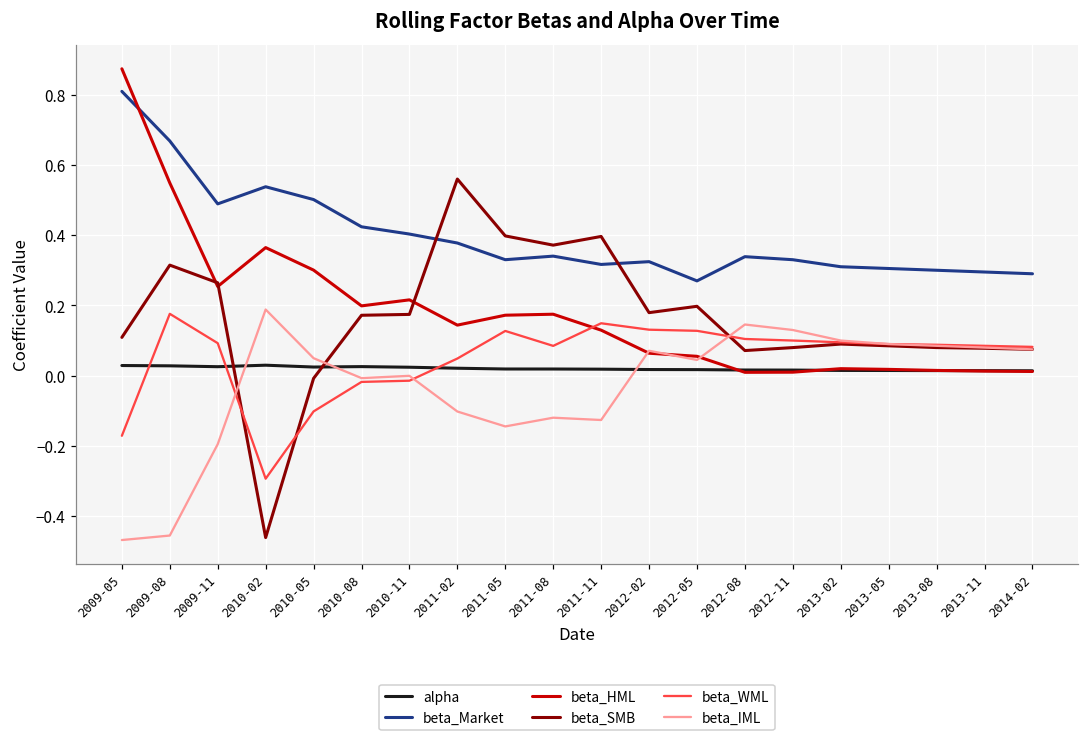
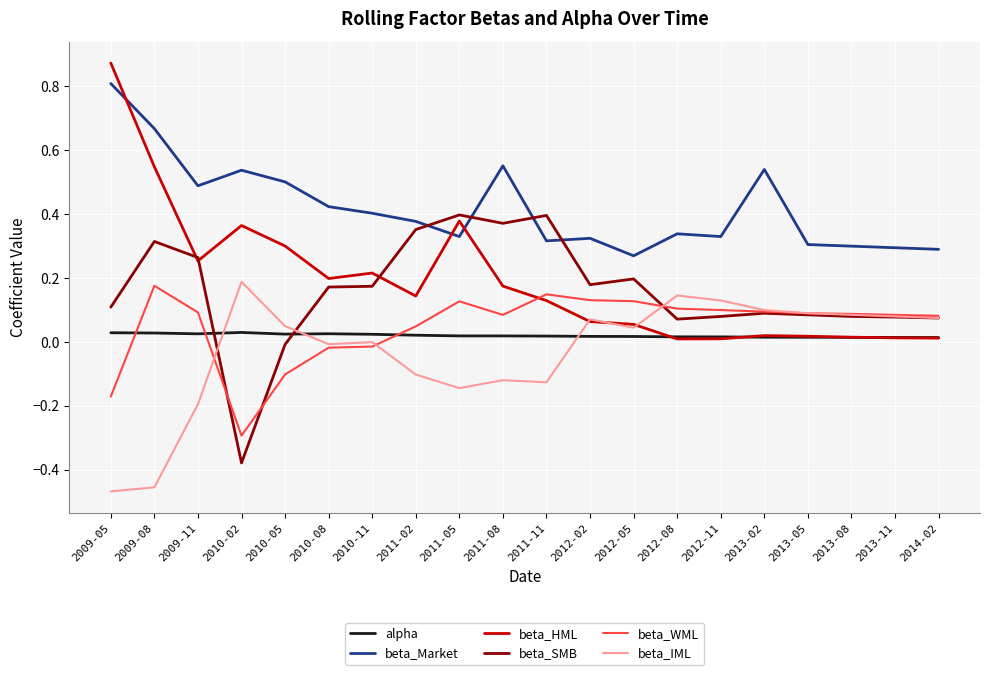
beta_SMB, 2010-02: -0.46 -> -0.38
beta_SMB, 2011-02: 0.56 -> 0.35
beta_HML, 2011-05: 0.17 -> 0.38
beta_Market, 2011-08: 0.34 -> 0.55
beta_Market, 2013-02: 0.31 -> 0.54
